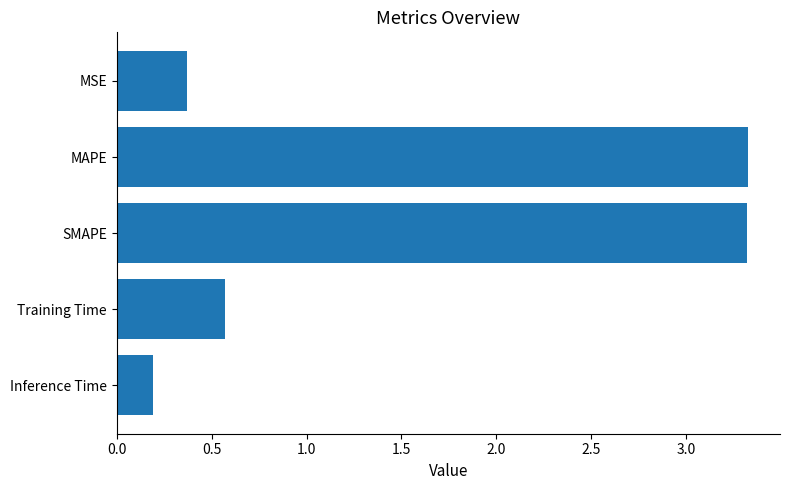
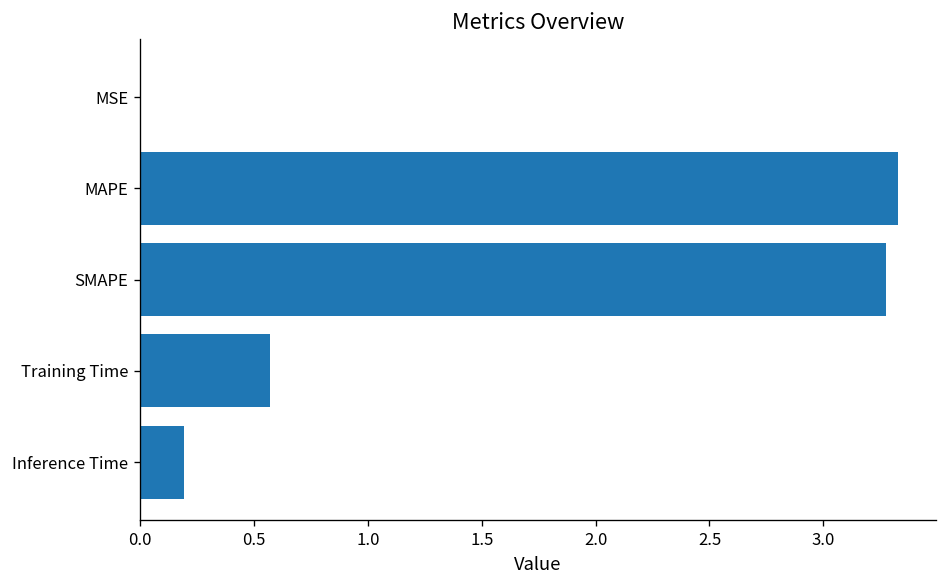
MSE: 0.37 -> 0.00
SMAPE: 3.32 -> 3.27
